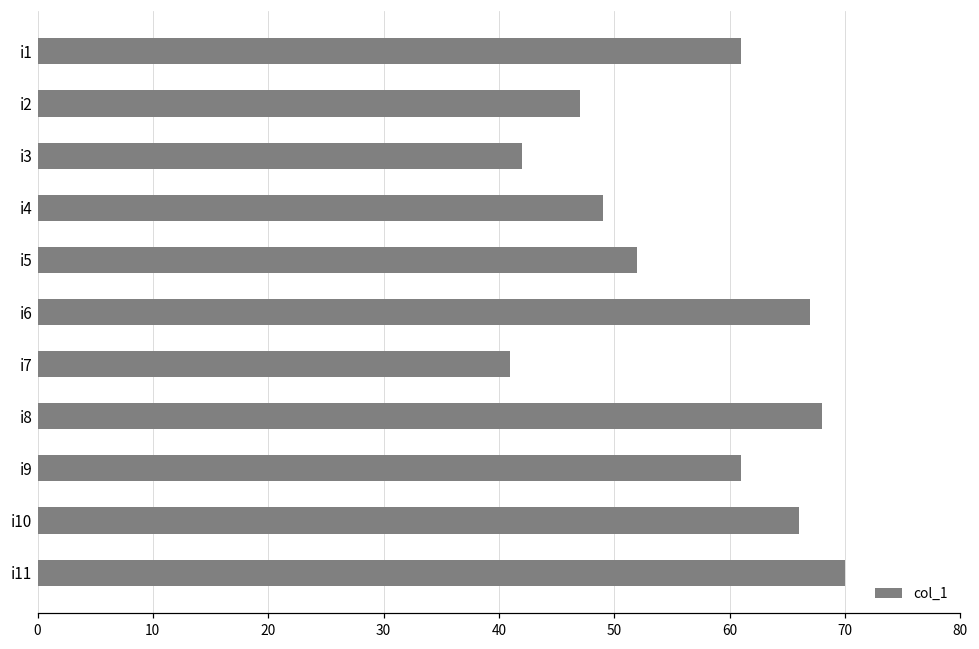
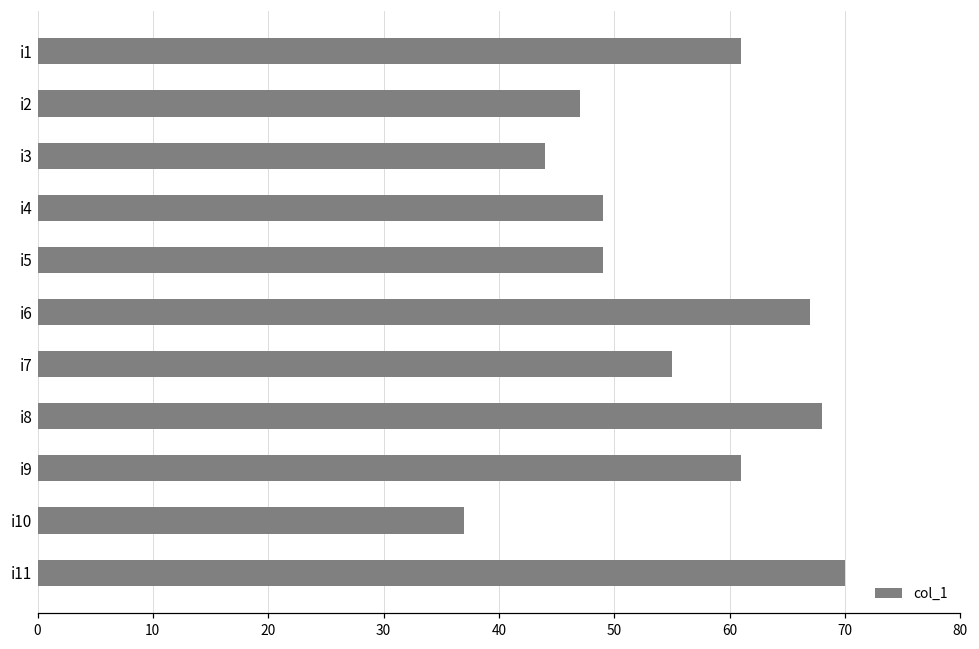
i3: 42 -> 44
i5: 52 -> 49
i7: 41 -> 55
i10: 66 -> 37
